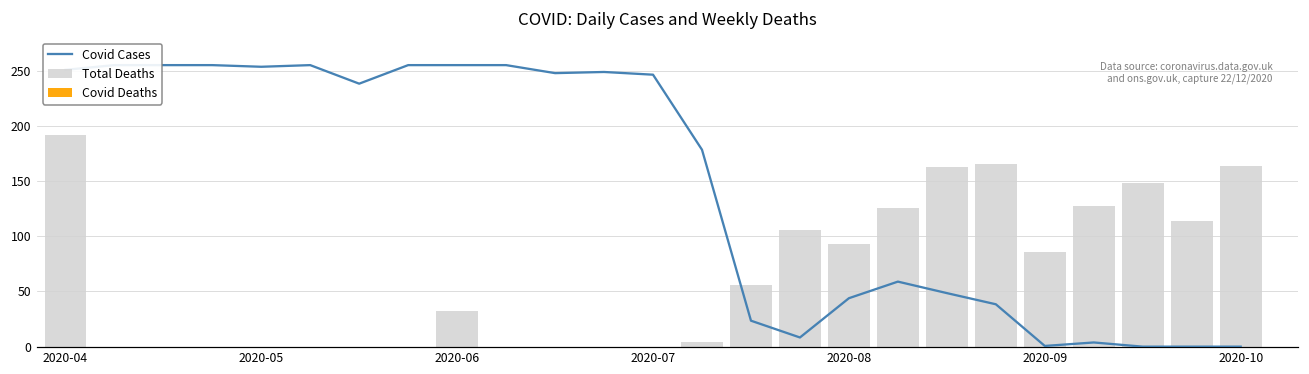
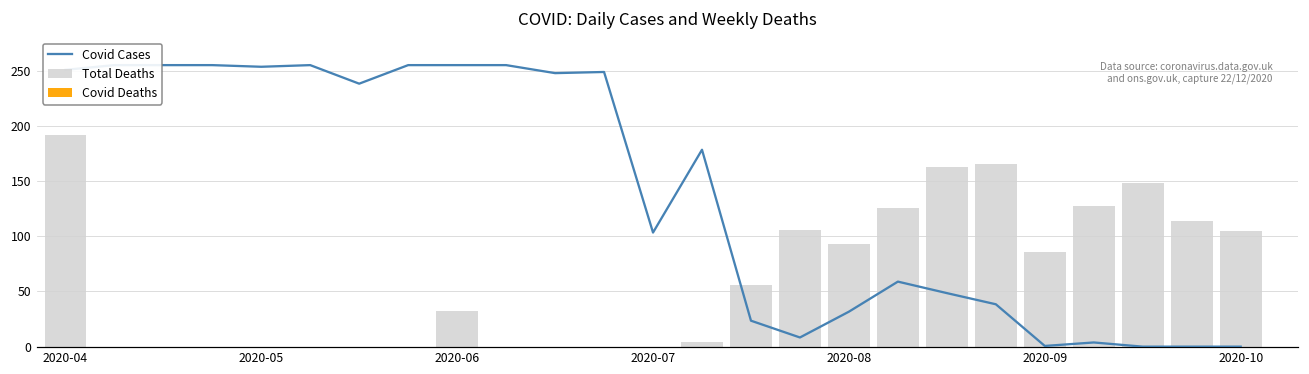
Covid Cases, 2020-07: 246 -> 103
Covid Cases, 2020-08: 44 -> 32
Total Deaths, 2020-10: 163 -> 105
